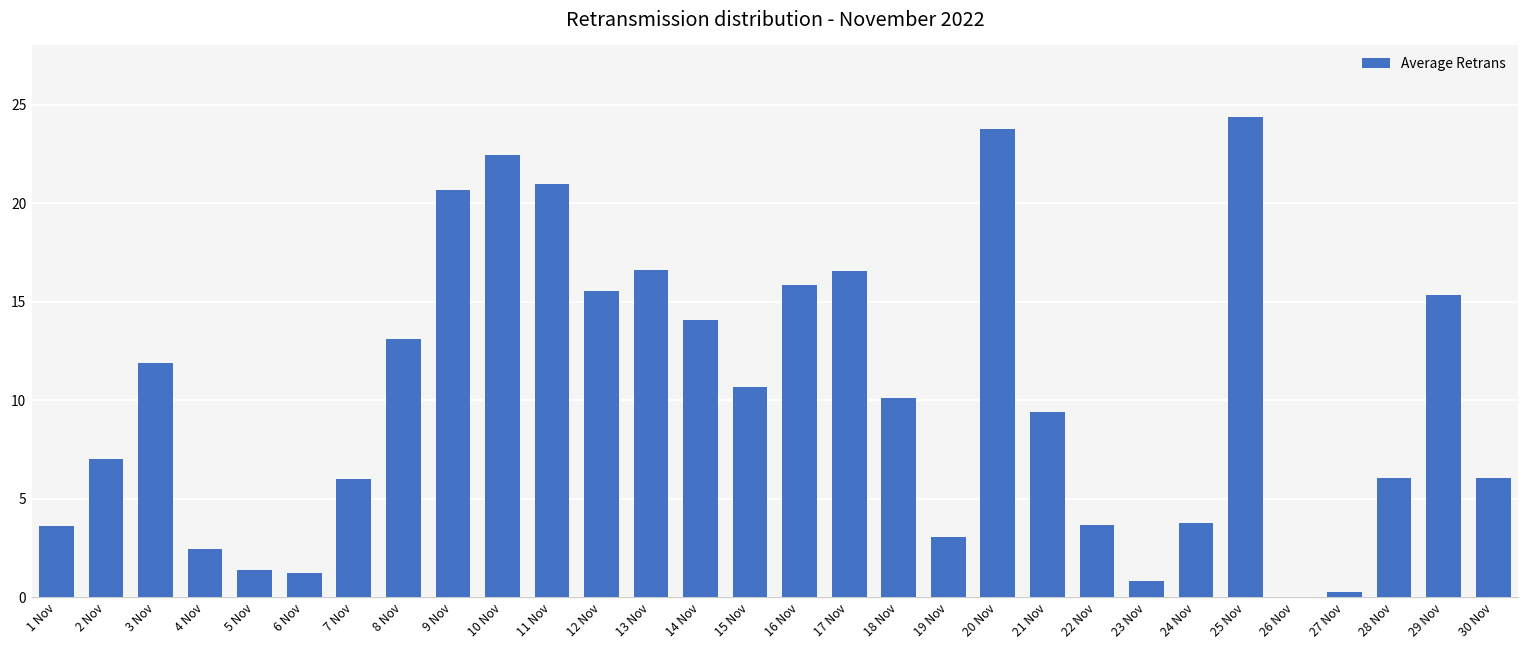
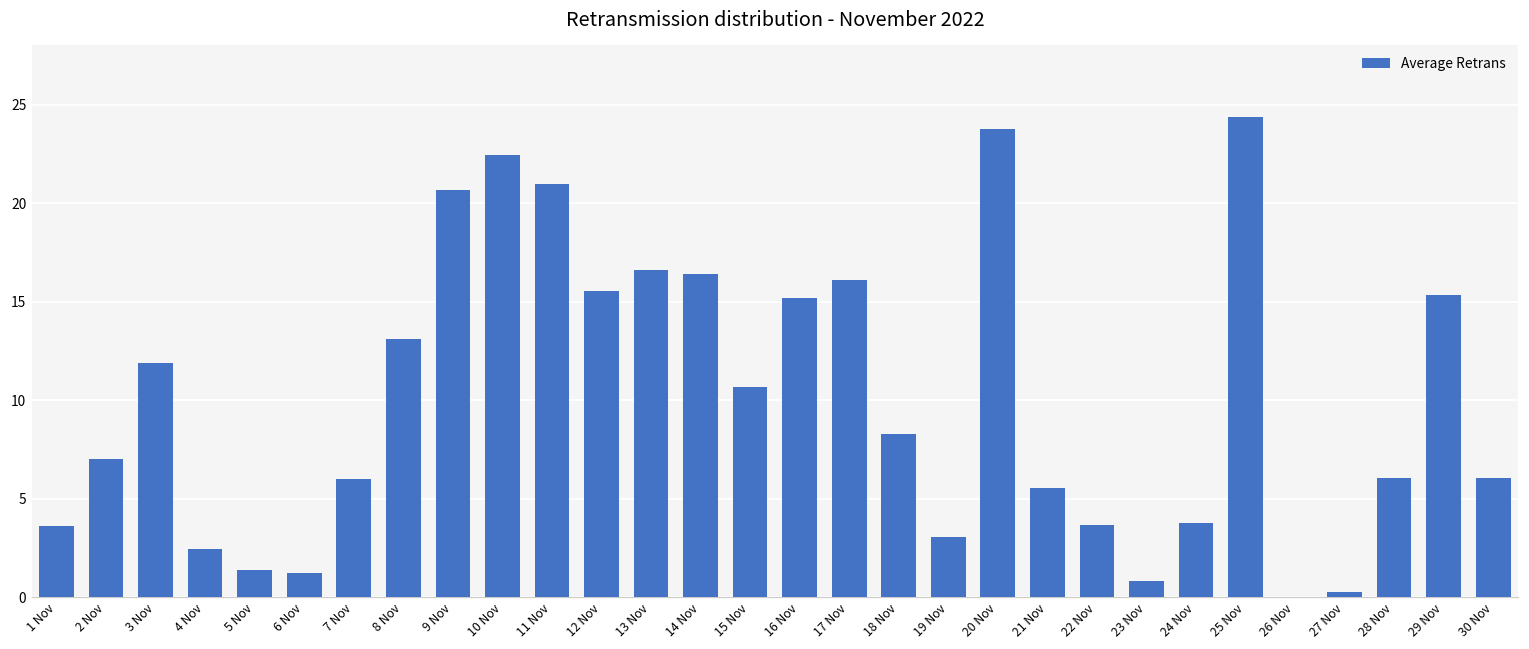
14 Nov: 14.1 -> 16.4
16 Nov: 15.9 -> 15.2
17 Nov: 16.6 -> 16.1
18 Nov: 10.1 -> 8.3
21 Nov: 9.4 -> 5.6
